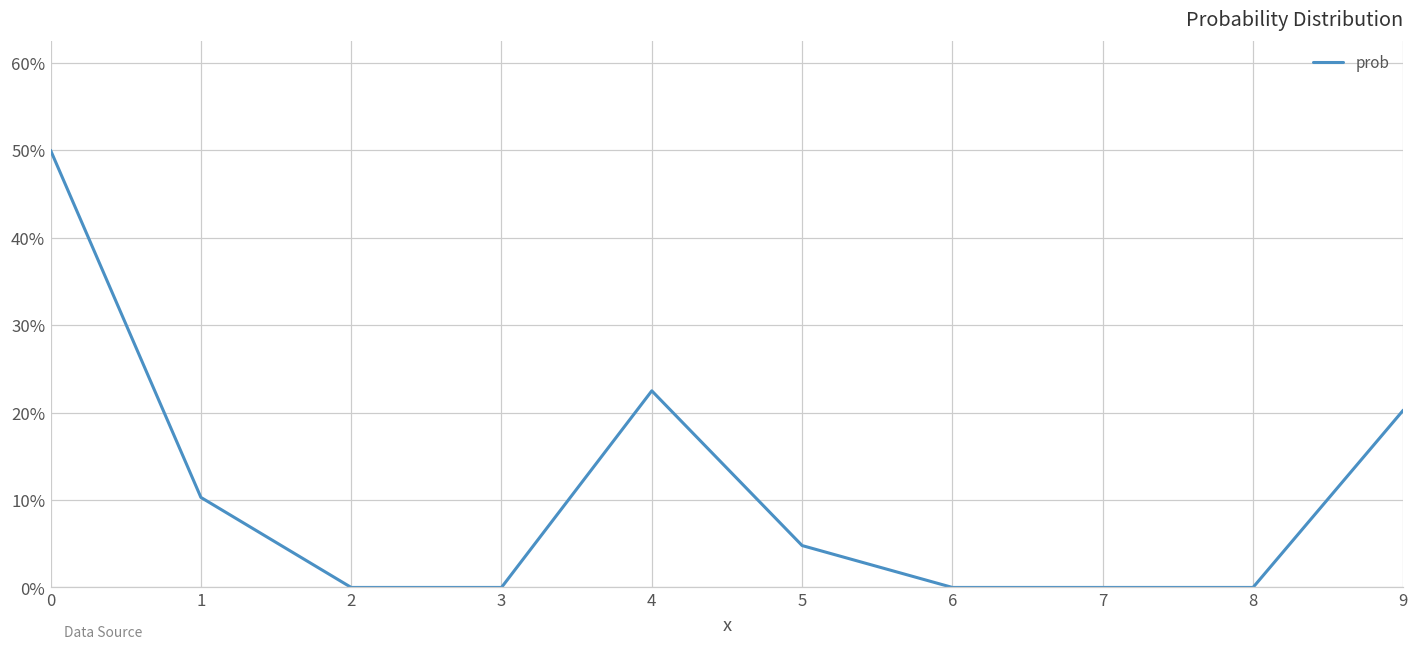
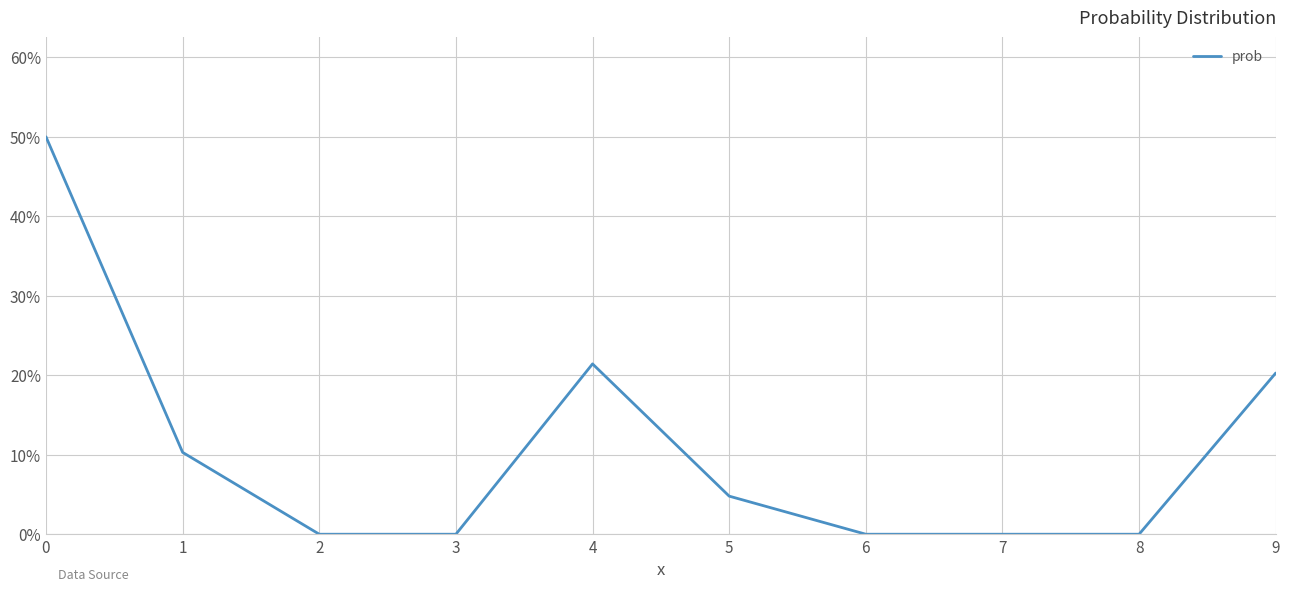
4: 22% -> 21%
